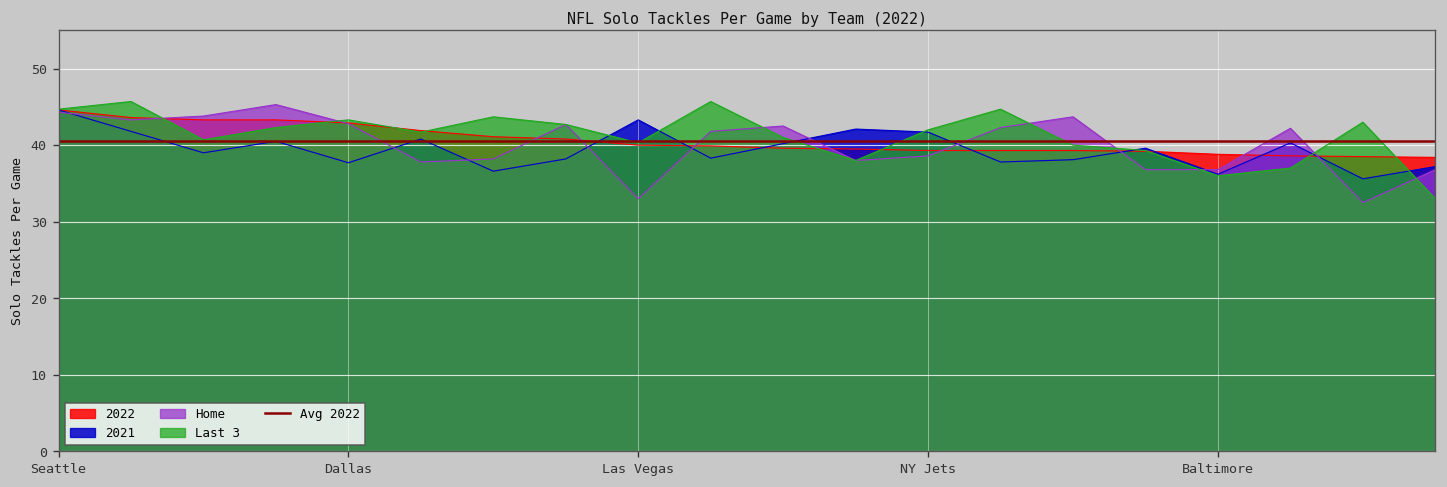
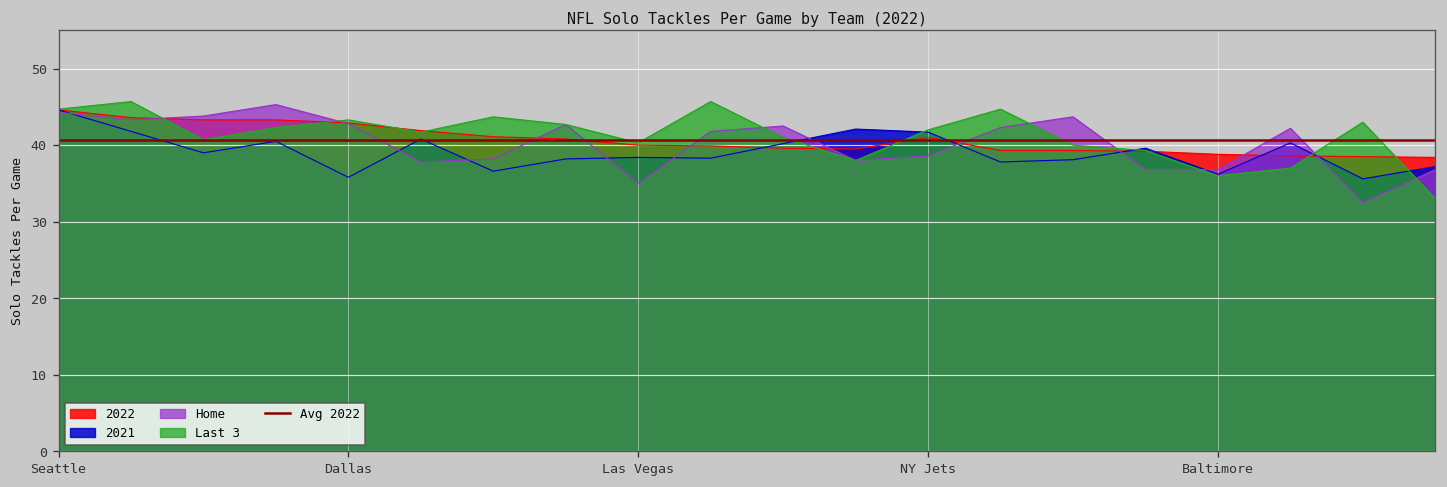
2021, Dallas: 38 -> 36
2021, Las Vegas: 43 -> 38
Home, Las Vegas: 33 -> 35
2022, NY Jets: 39 -> 41
